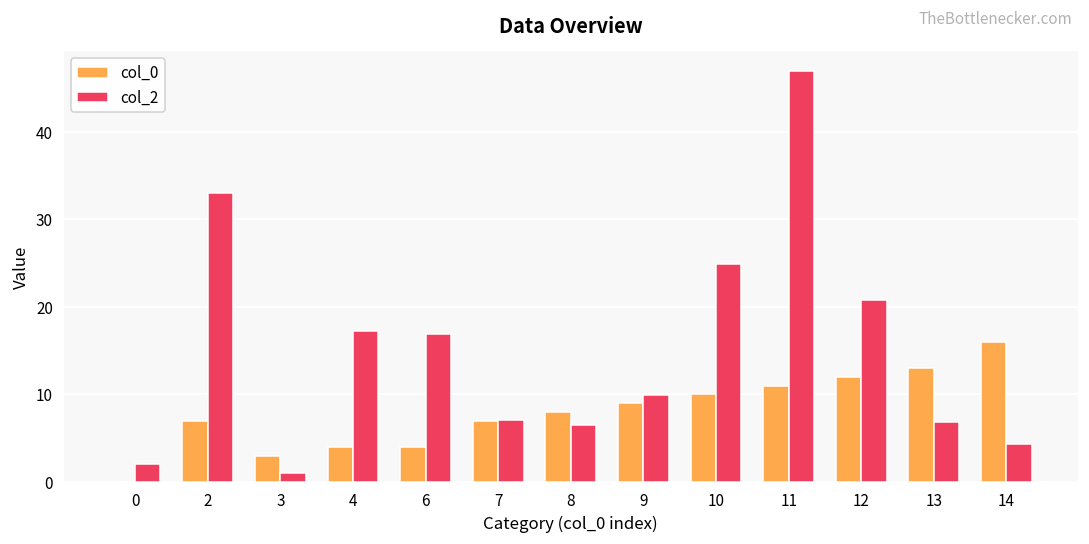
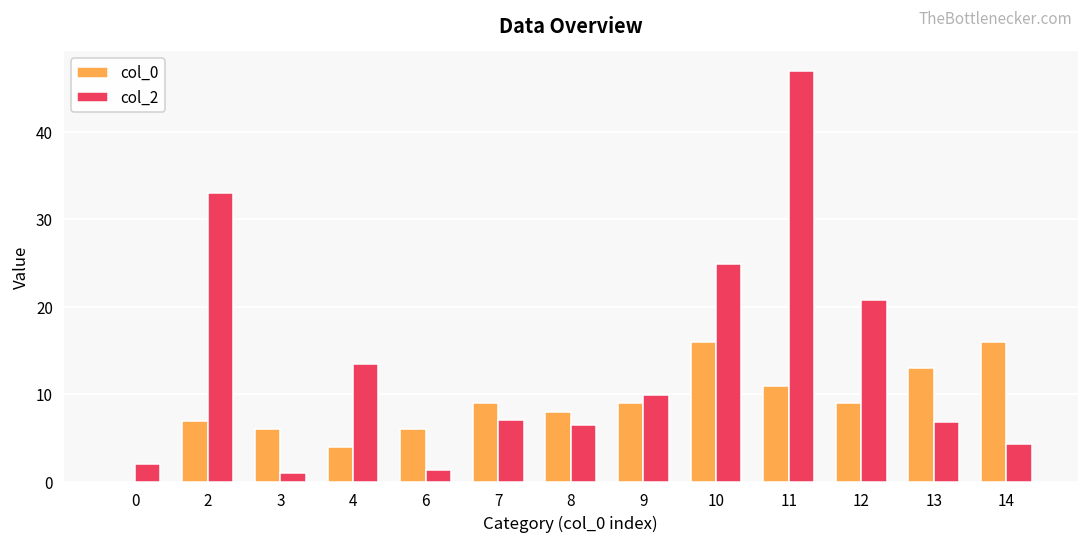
col_0, 3: 3 -> 6
col_2, 4: 17 -> 13
col_0, 6: 4 -> 6
col_2, 6: 17 -> 1
col_0, 7: 7 -> 9
col_0, 10: 10 -> 16
col_0, 12: 12 -> 9
